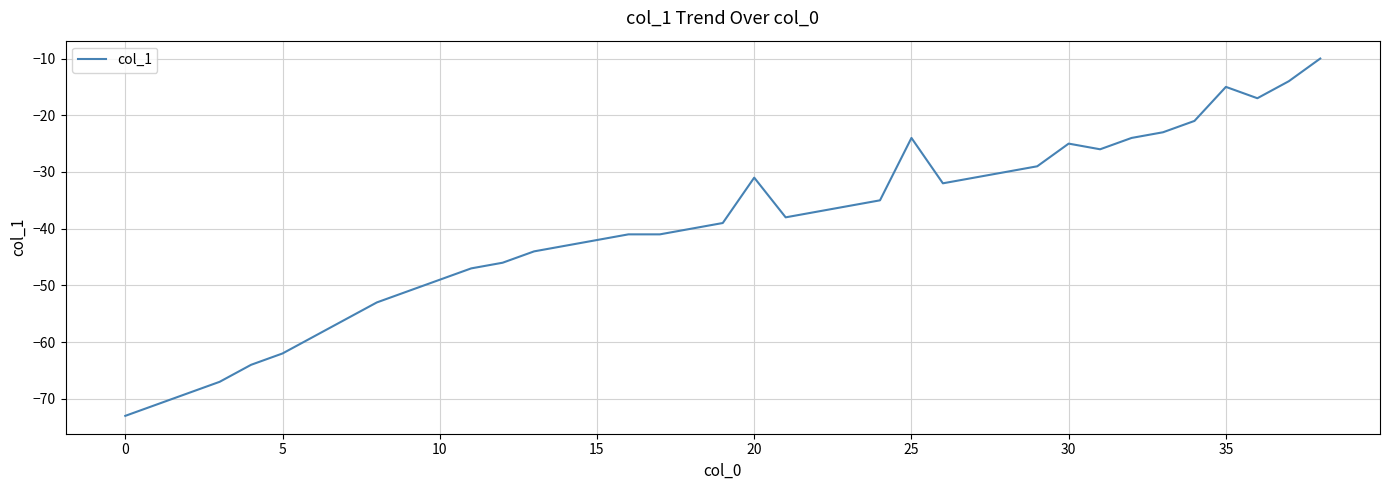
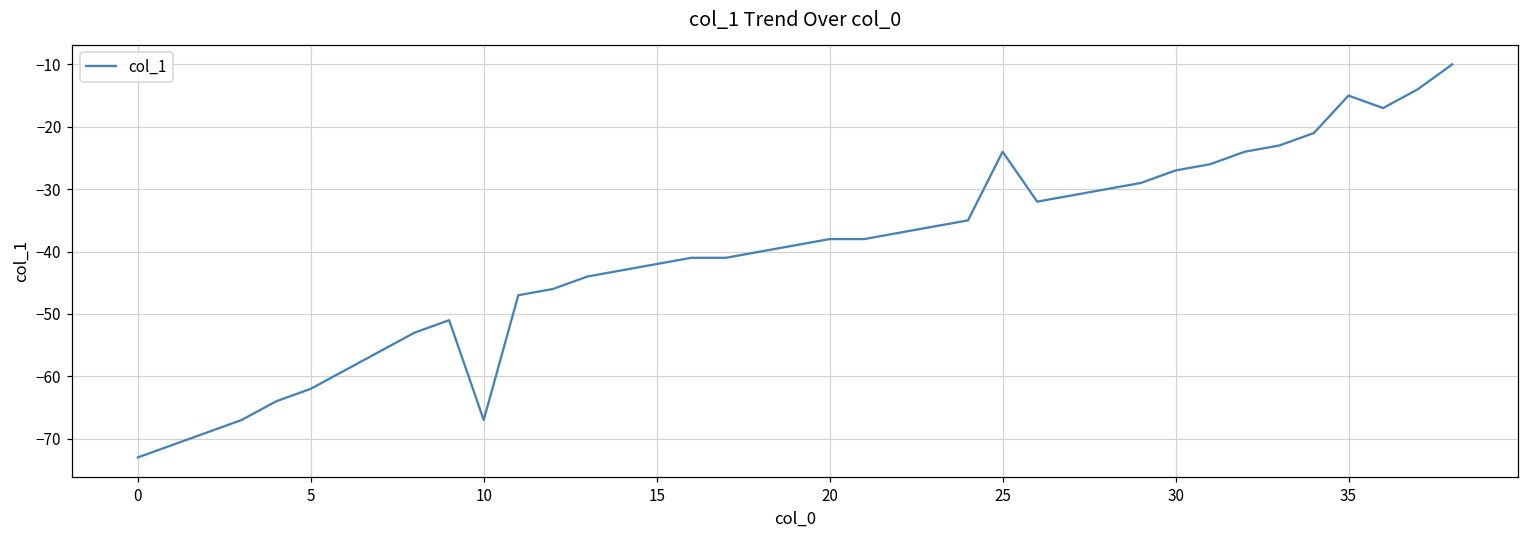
10: -49 -> -67
20: -31 -> -38
30: -25 -> -27
